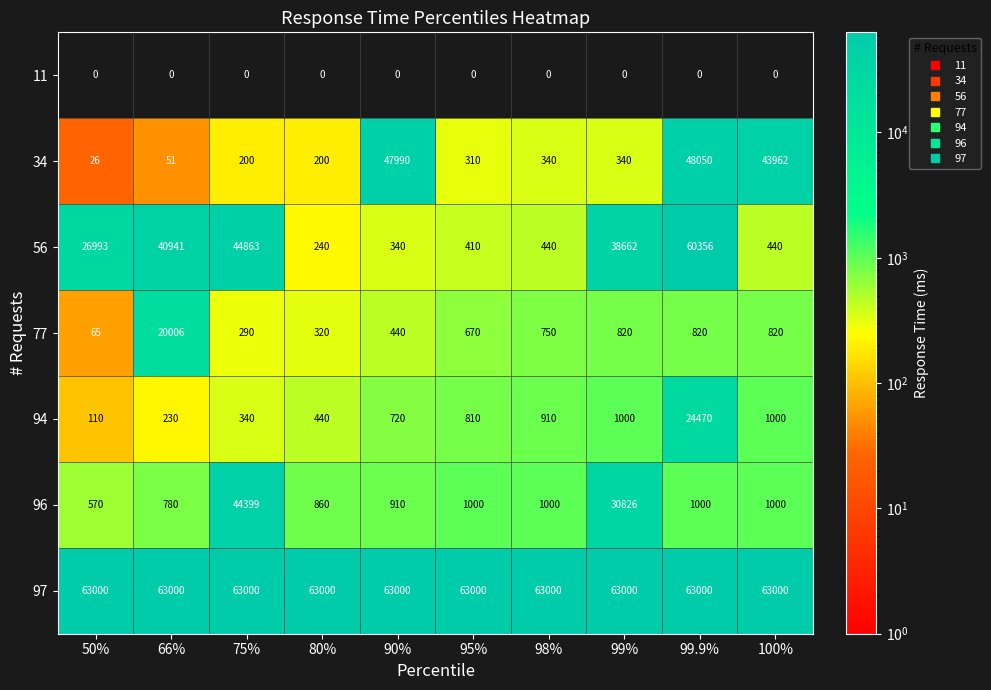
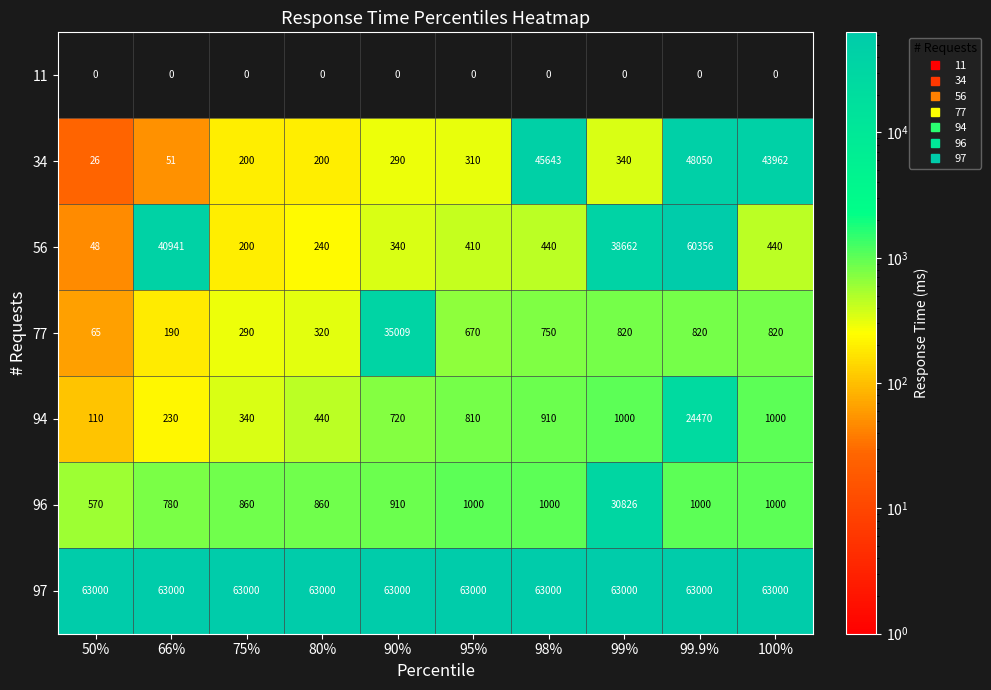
34, 90%: 47990 -> 290
34, 98%: 340 -> 45643
56, 50%: 26993 -> 48
56, 75%: 44863 -> 200
77, 66%: 20006 -> 190
77, 90%: 440 -> 35009
96, 75%: 44399 -> 860
